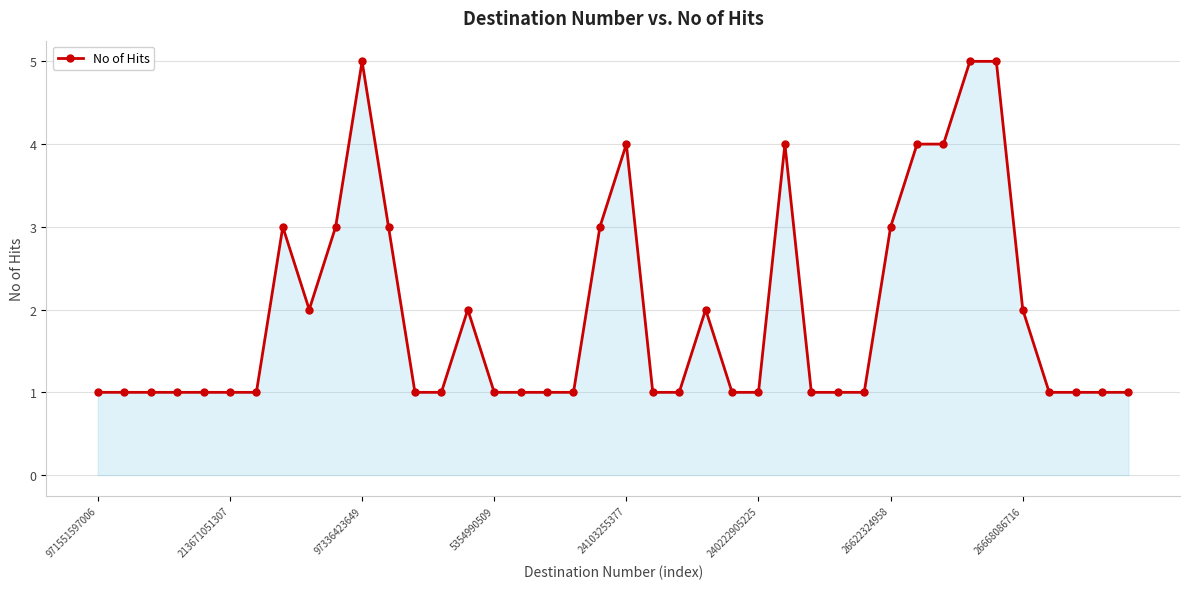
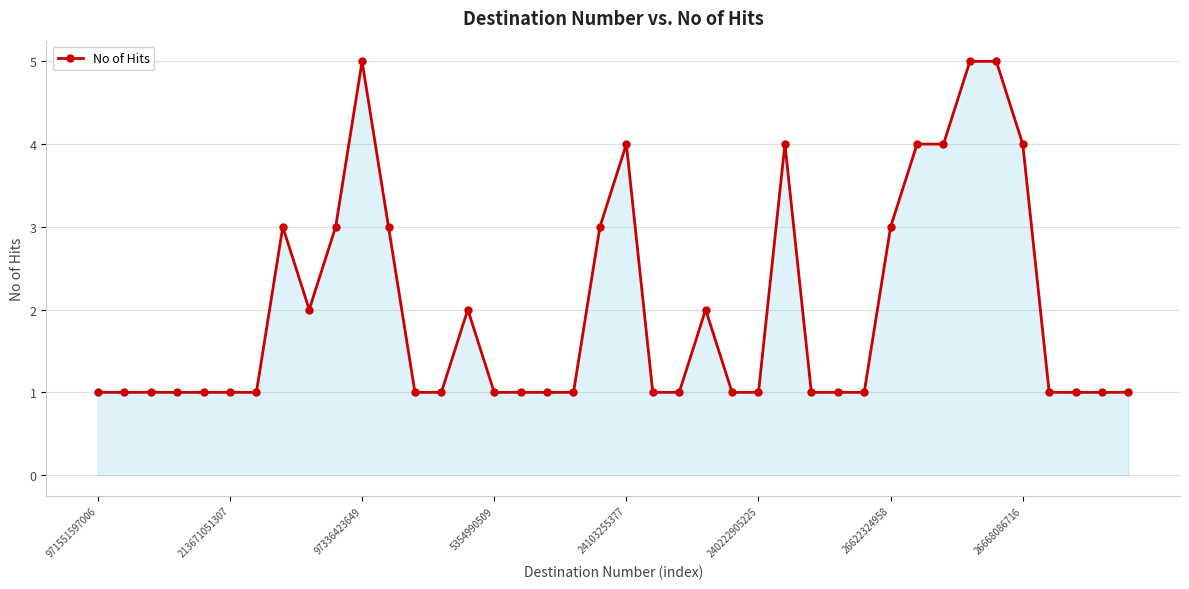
26668086716: 2 -> 4
